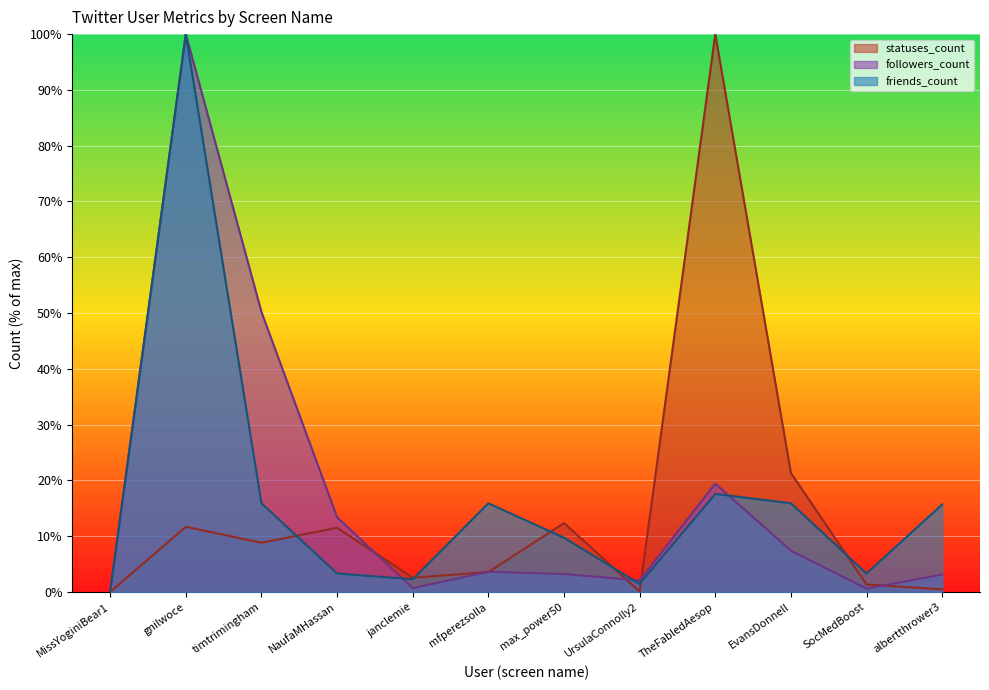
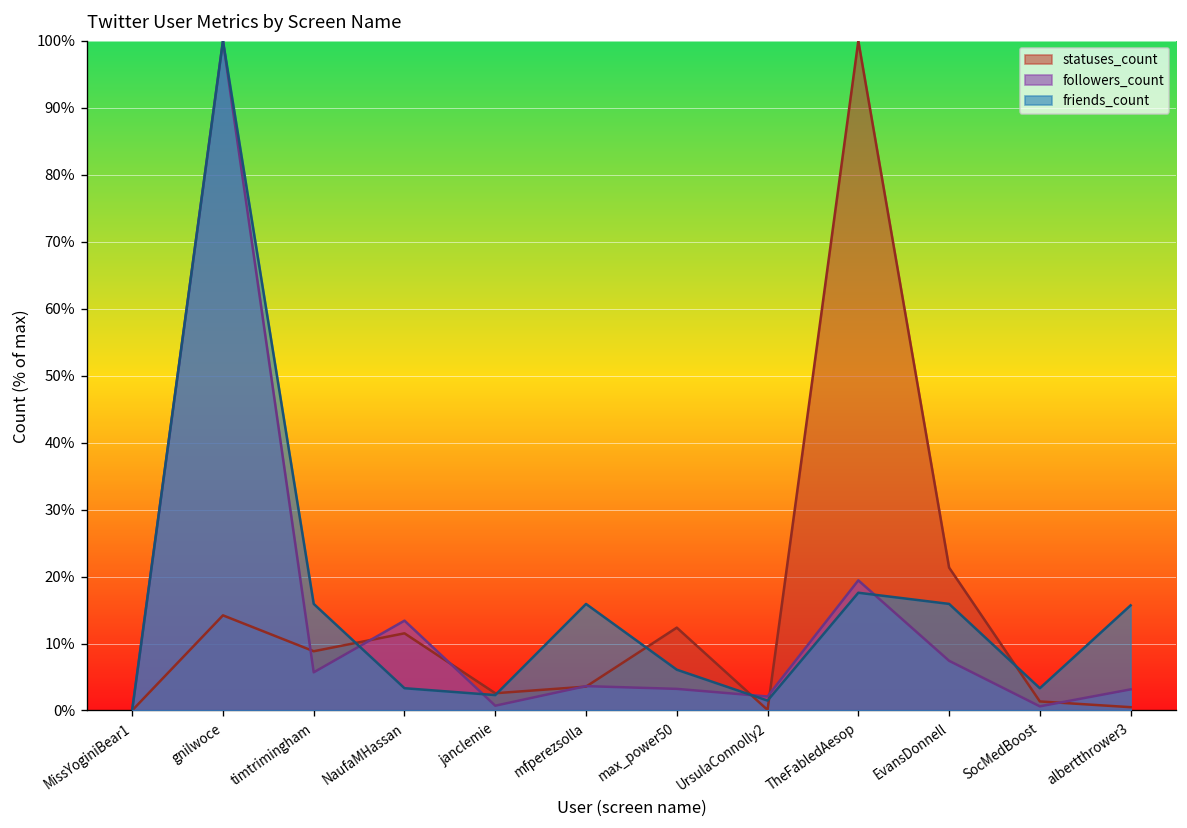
statuses_count, gnilwoce: 12% -> 14%
followers_count, timtrimingham: 50% -> 6%
friends_count, max_power50: 10% -> 6%
